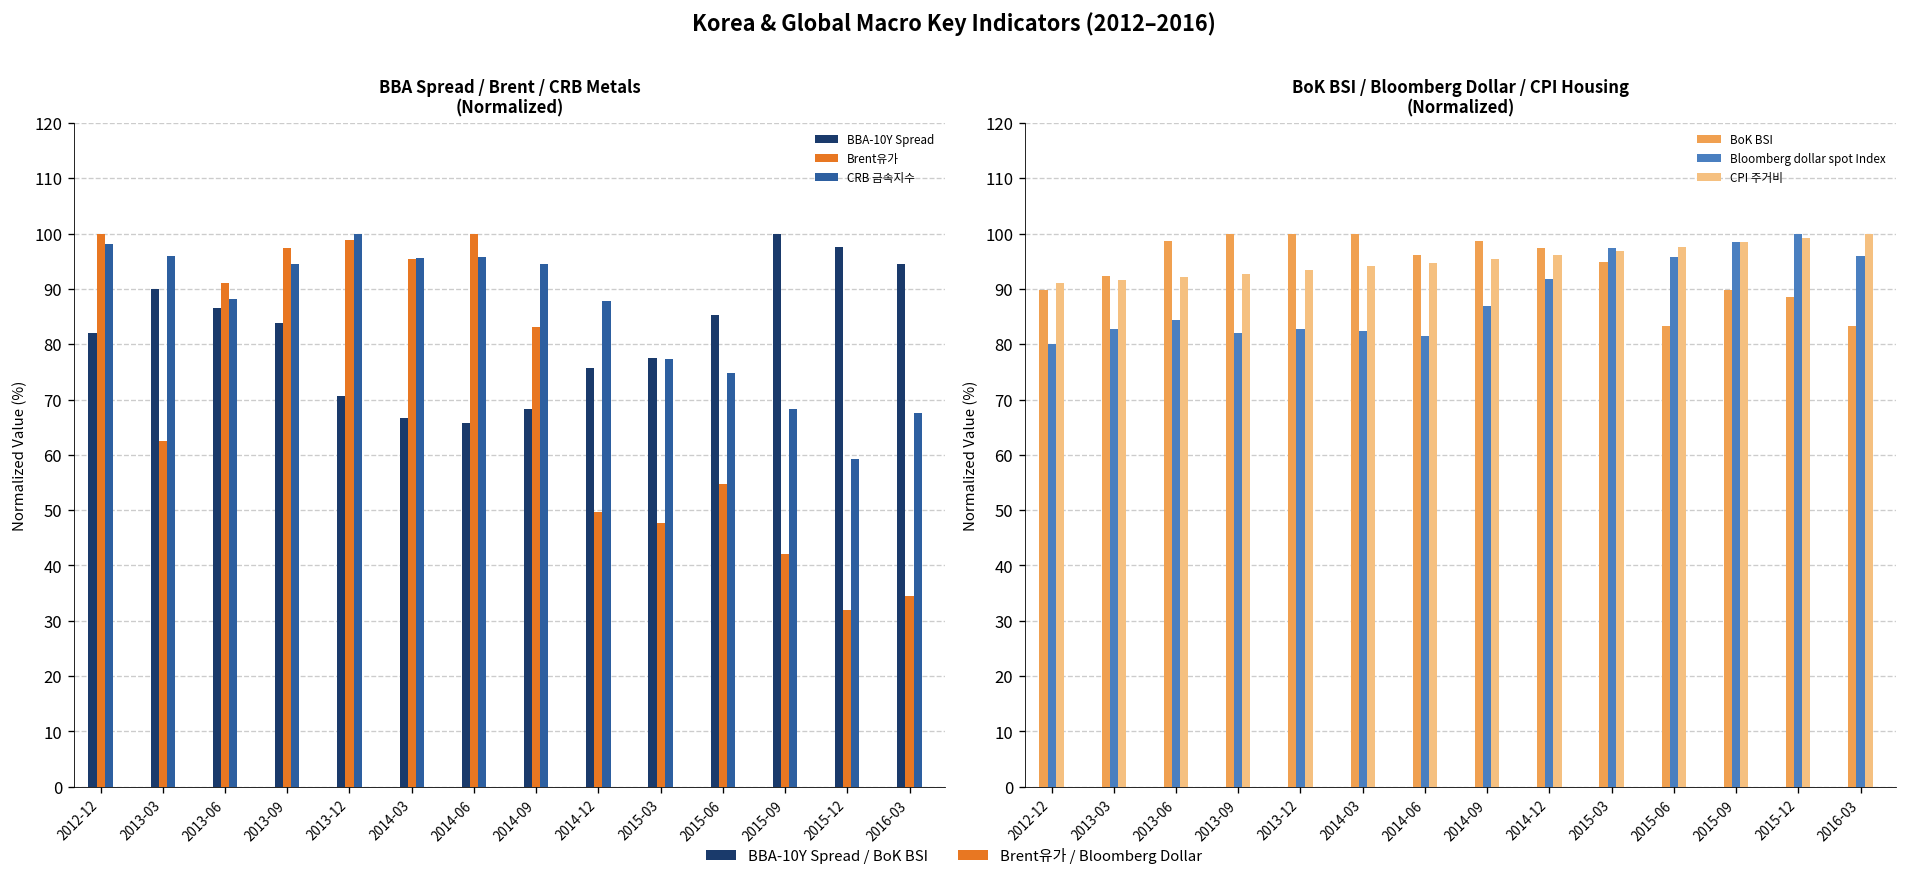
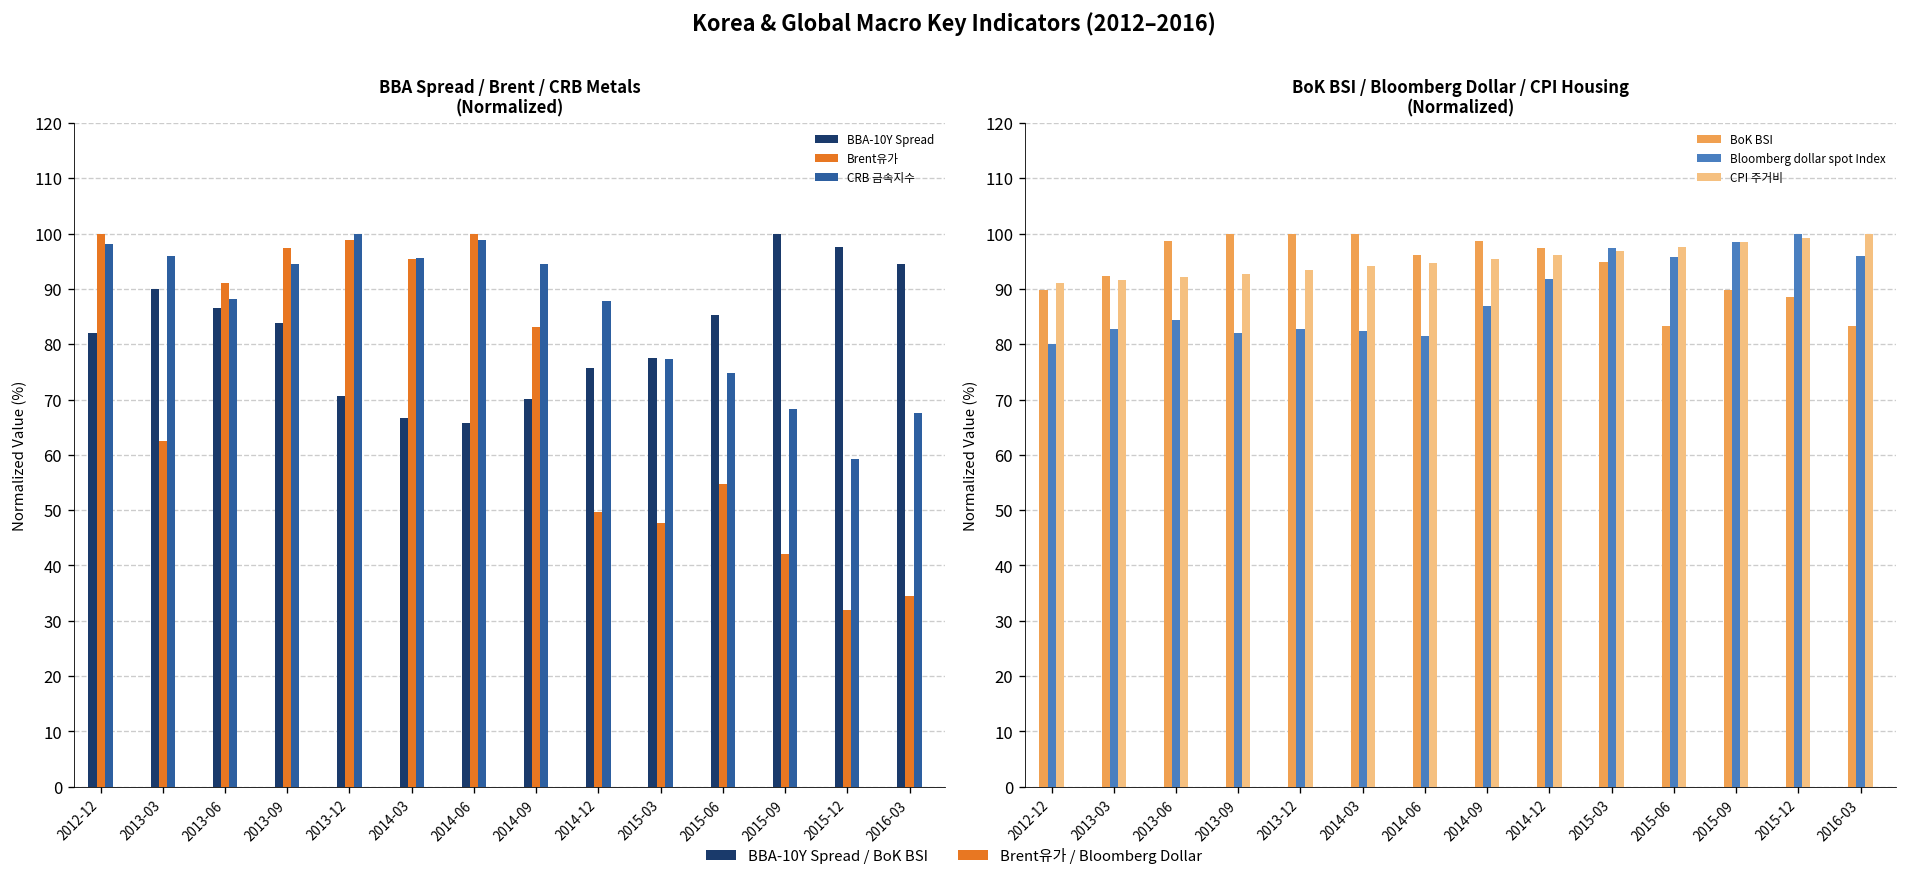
BBA Spread / Brent / CRB Metals (Normalized), CRB 금속지수, 2014-06: 96 -> 99
BBA Spread / Brent / CRB Metals (Normalized), BBA-10Y Spread, 2014-09: 68 -> 70
